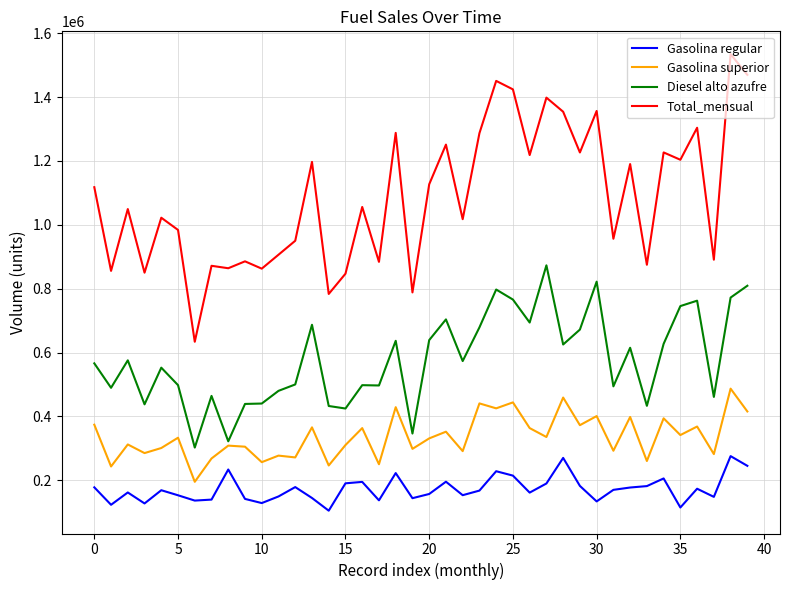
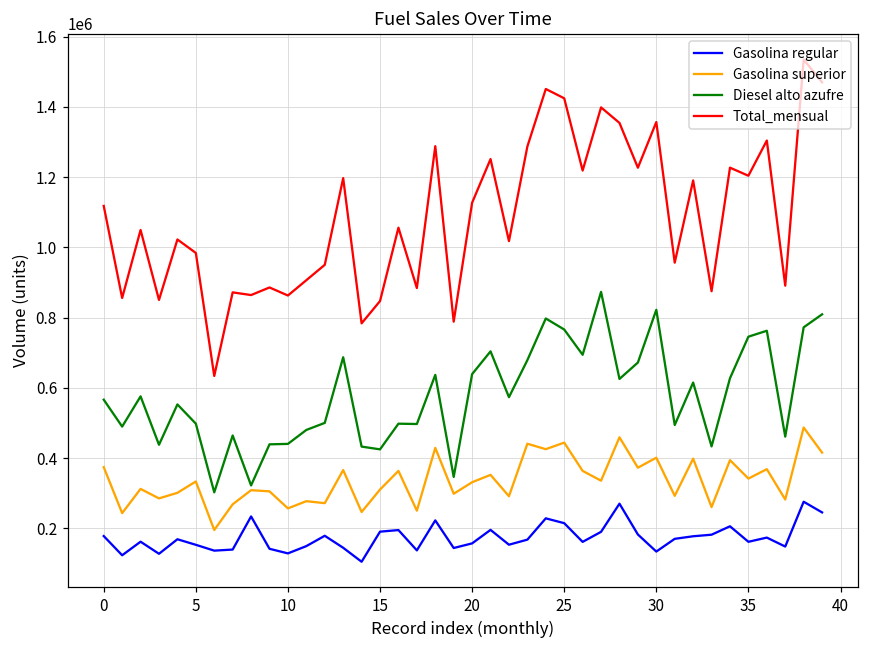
Gasolina regular, 35: 110000 -> 160000
